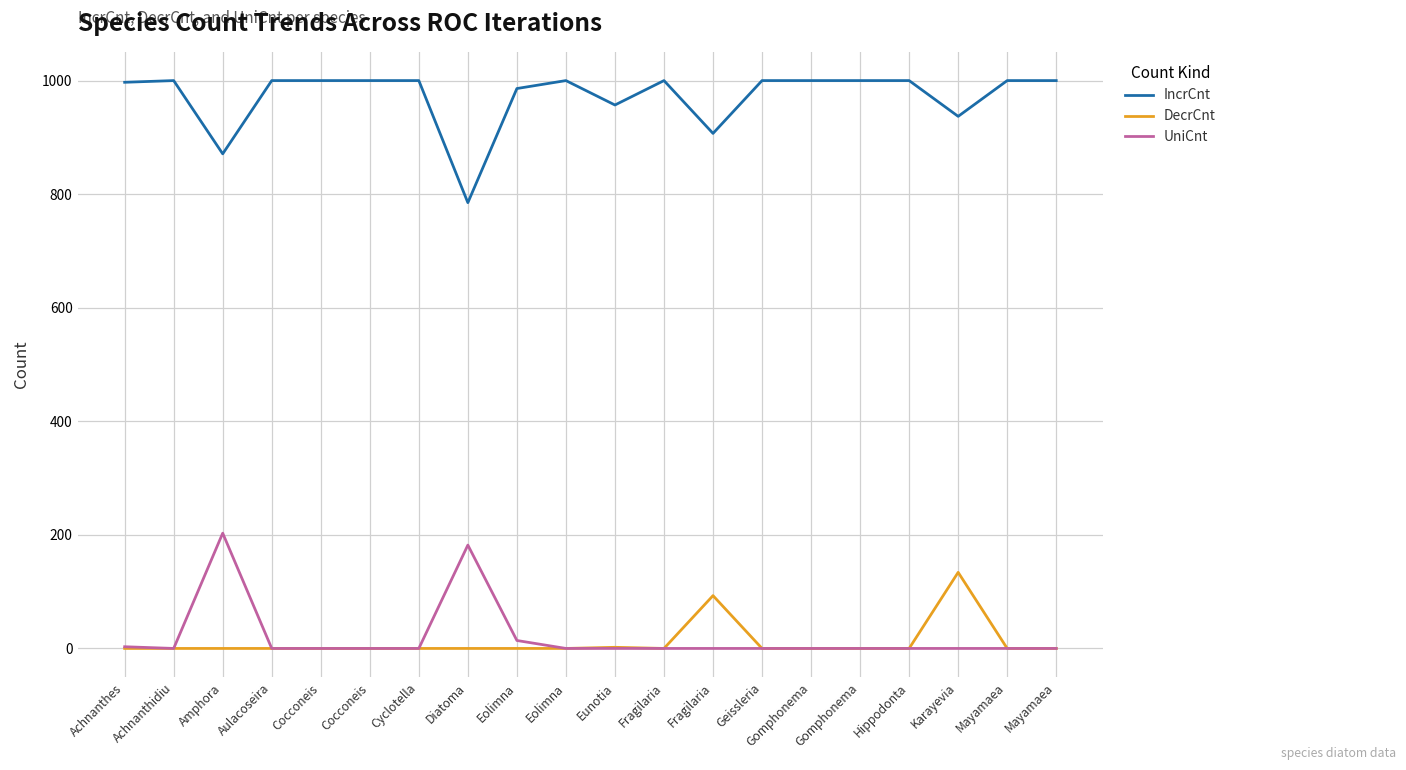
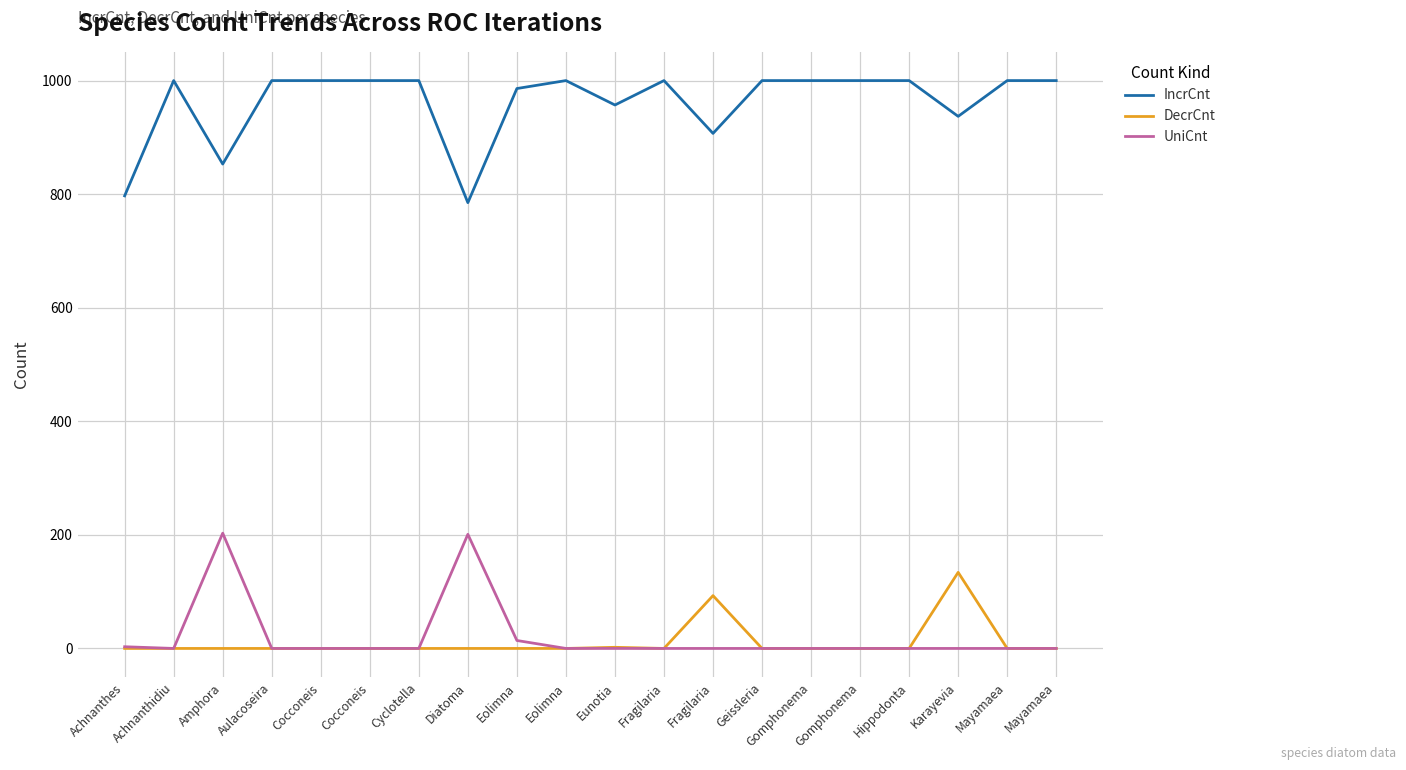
IncrCnt, Achnanthes: 1000 -> 800
IncrCnt, Amphora: 870 -> 850
UniCnt, Diatoma: 180 -> 200
